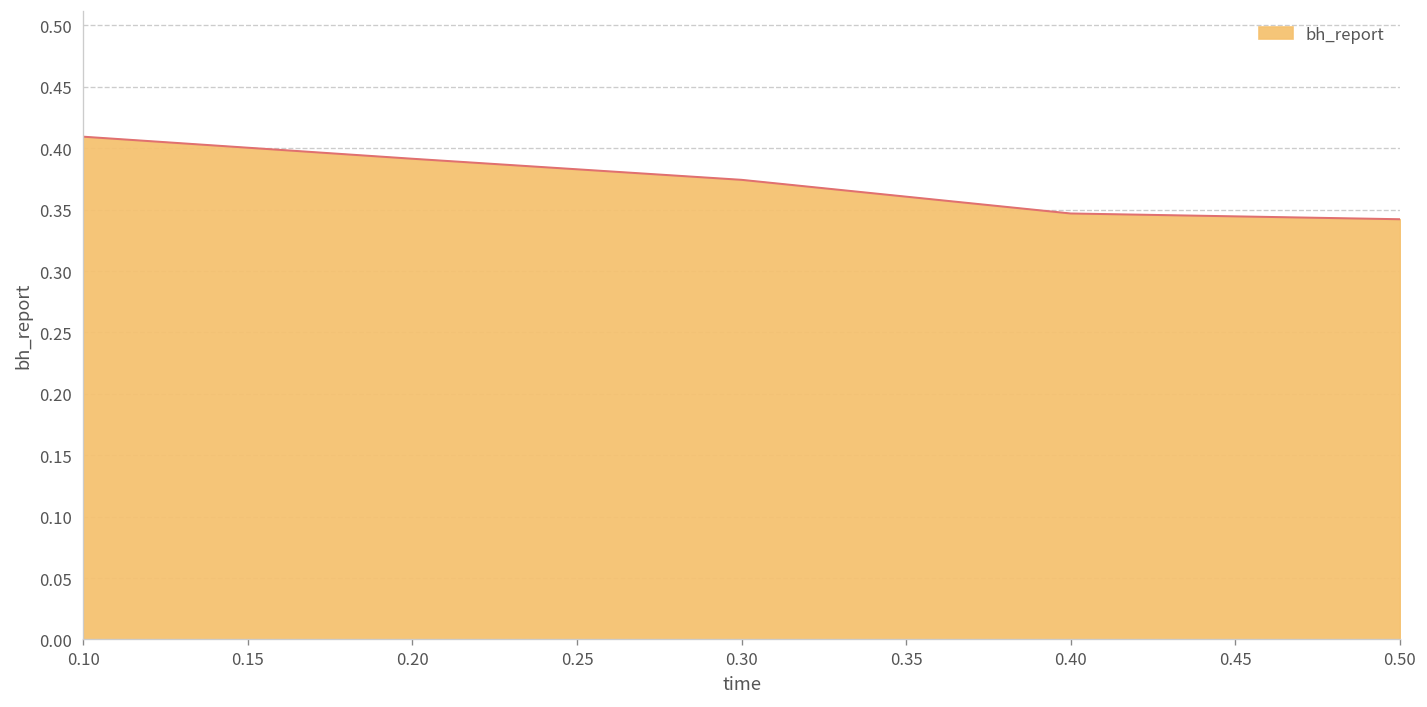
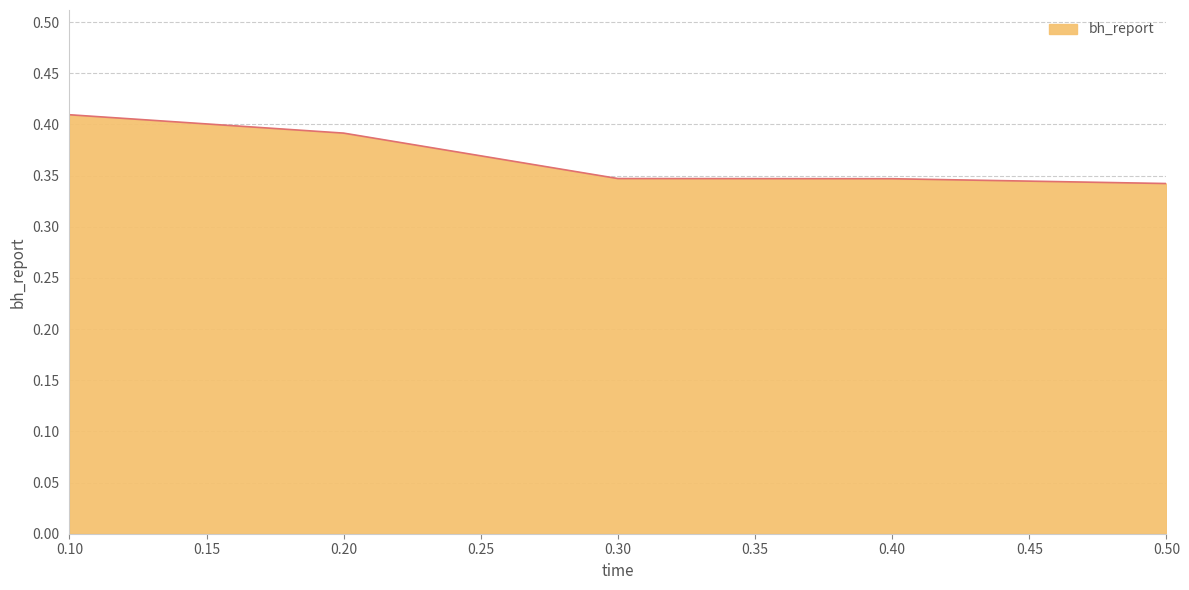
0.30: 0.374 -> 0.347
